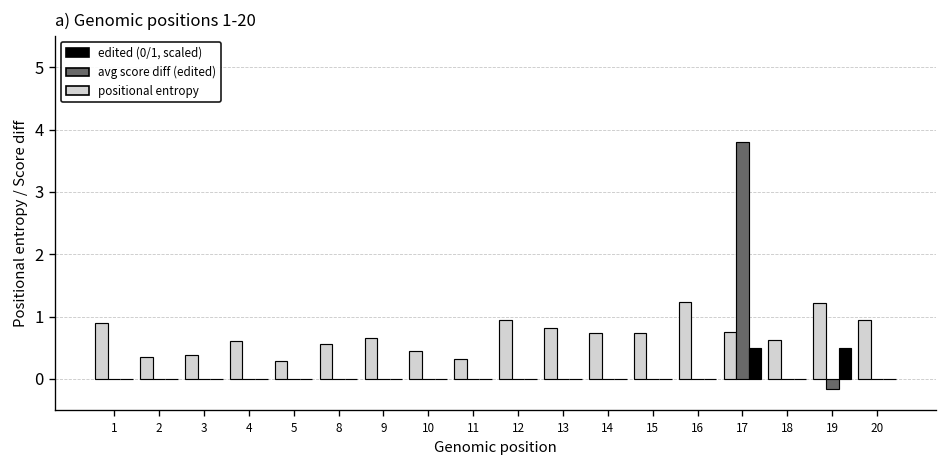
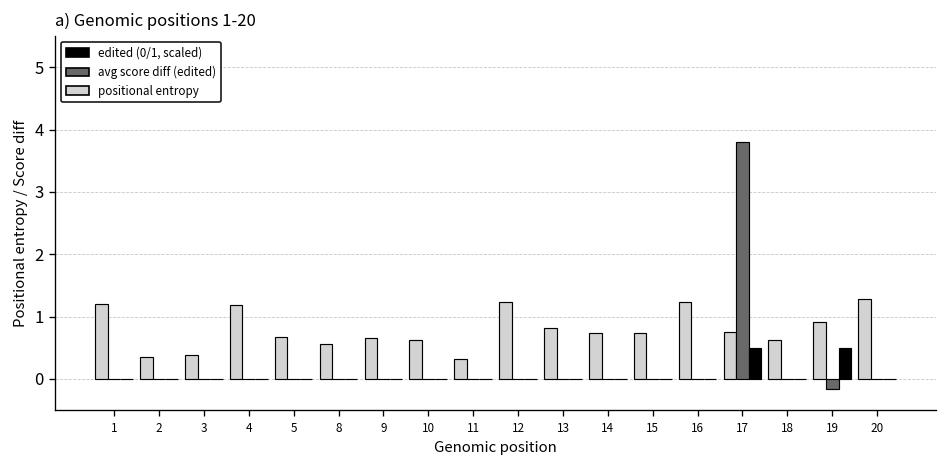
positional entropy, 1: 0.9 -> 1.2
positional entropy, 4: 0.6 -> 1.2
positional entropy, 5: 0.3 -> 0.7
positional entropy, 10: 0.5 -> 0.6
positional entropy, 12: 1.0 -> 1.2
positional entropy, 19: 1.2 -> 0.9
positional entropy, 20: 1.0 -> 1.3
